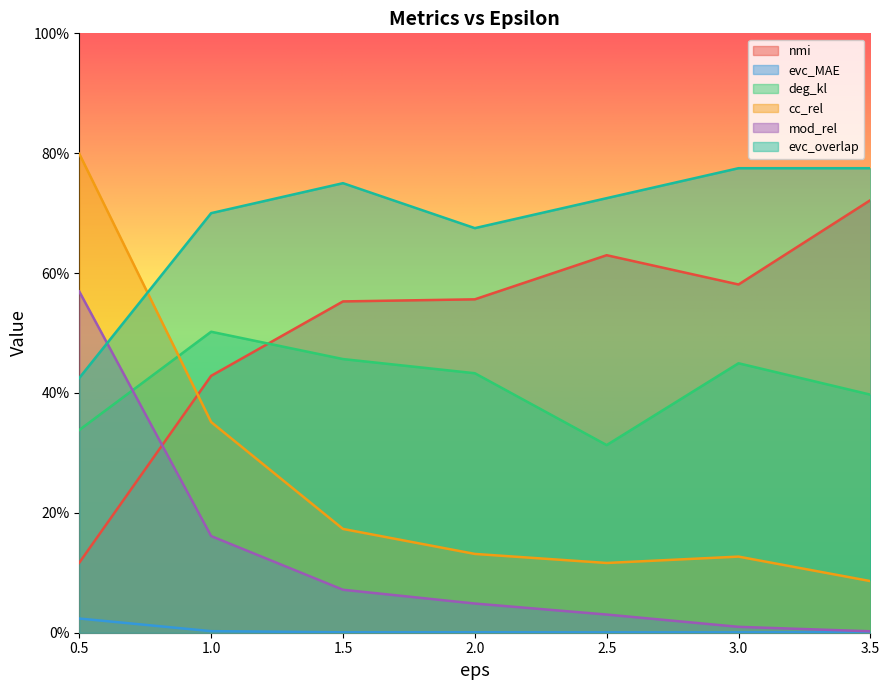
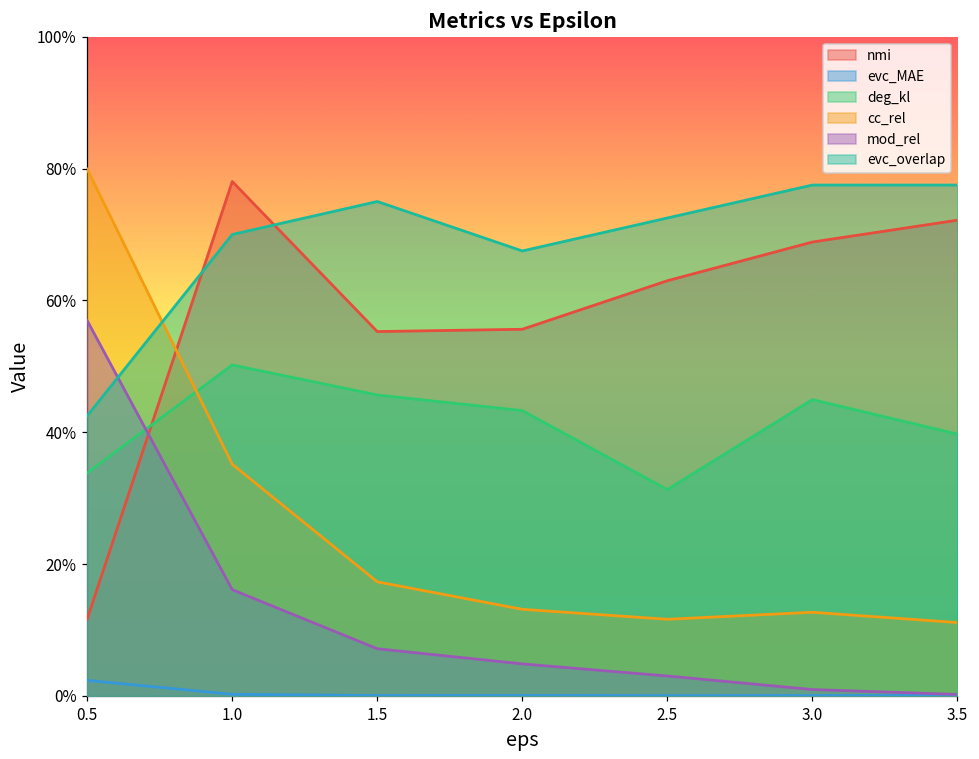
nmi, 1.0: 43% -> 78%
nmi, 3.0: 58% -> 69%
cc_rel, 3.5: 9% -> 11%
